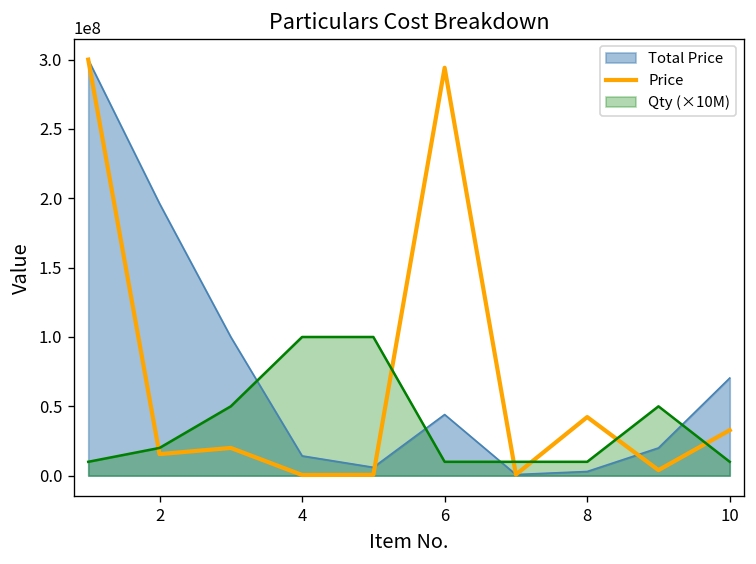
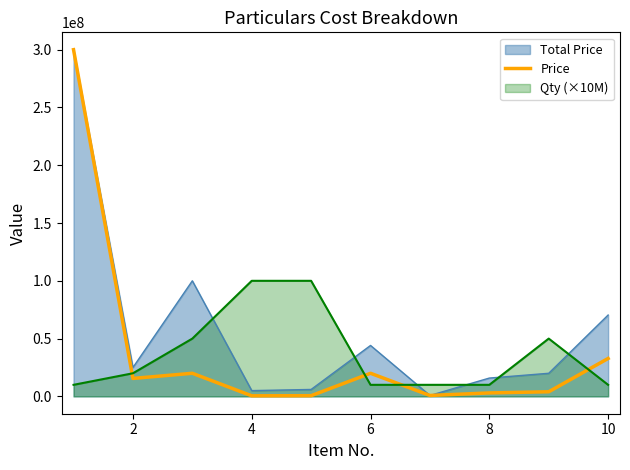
Total Price, 2: 196000000 -> 25000000
Total Price, 4: 14000000 -> 5000000
Price, 6: 294000000 -> 20000000
Total Price, 8: 3000000 -> 16000000
Price, 8: 42000000 -> 3000000
